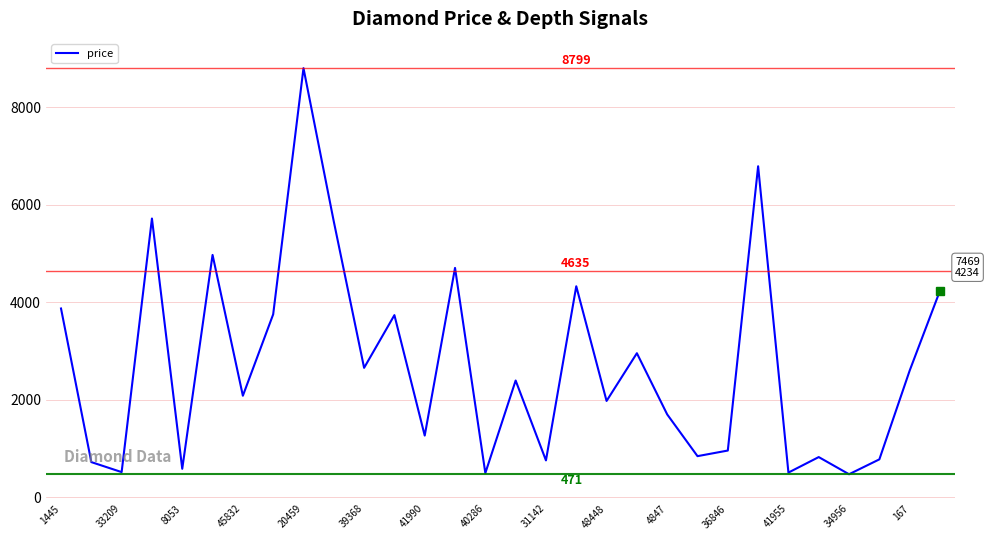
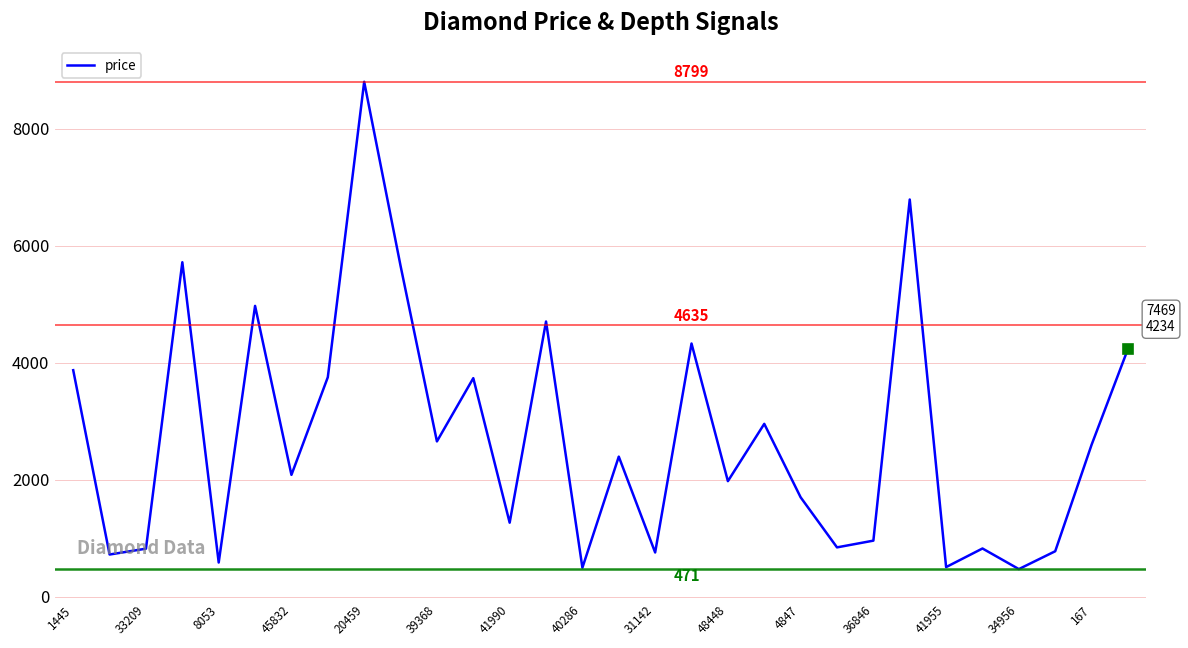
price, 33209: 500 -> 800
